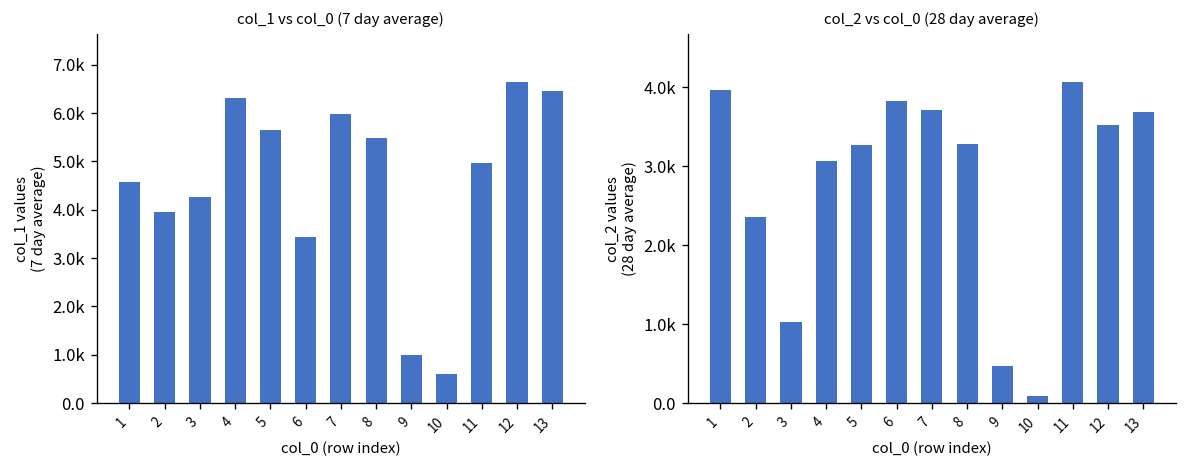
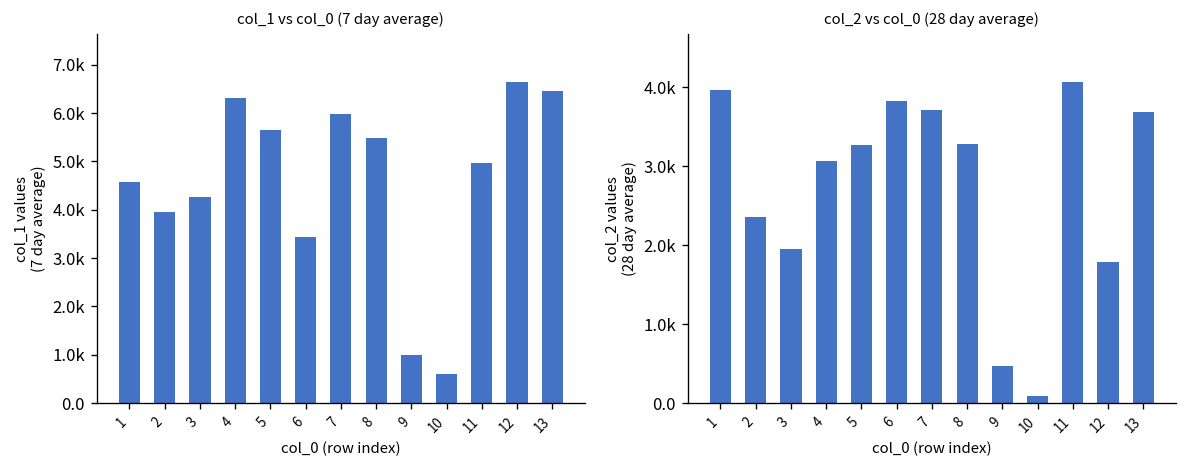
col_2 vs col_0 (28 day average), 3: 1000 -> 1900
col_2 vs col_0 (28 day average), 12: 3500 -> 1800
